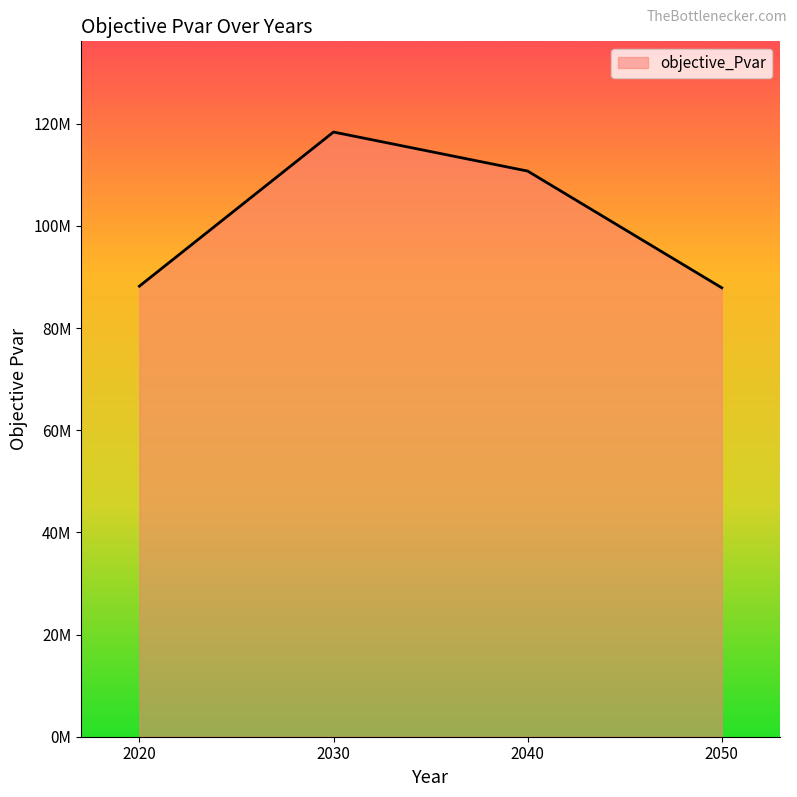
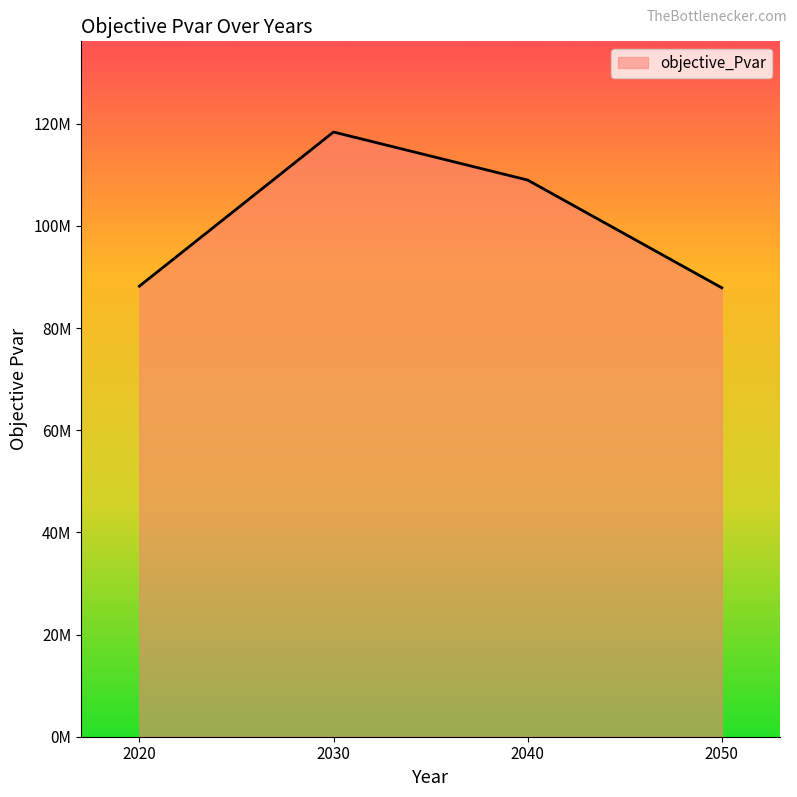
2040: 111000000 -> 109000000
